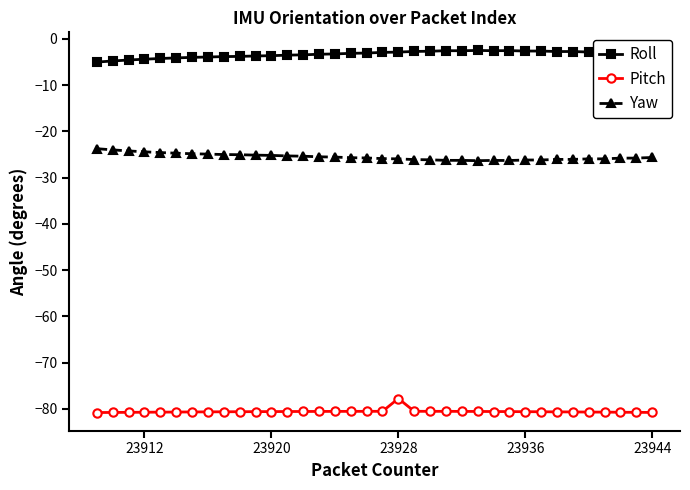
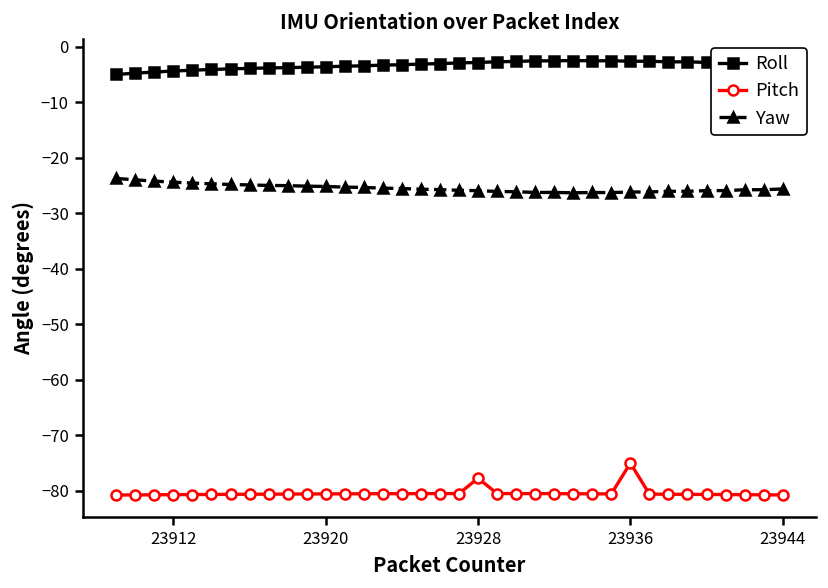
Pitch, 23936: -81 -> -75
